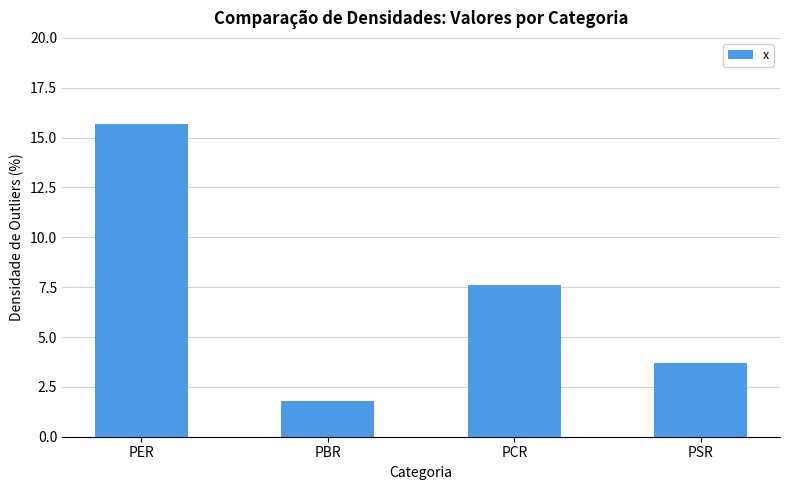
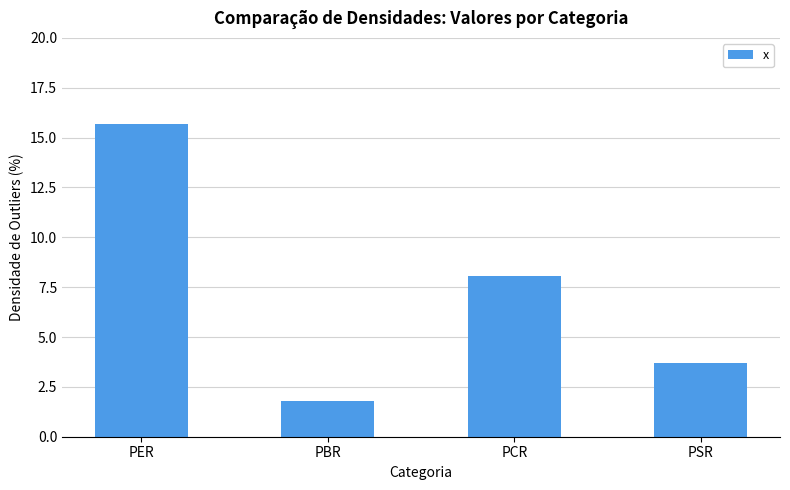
PCR: 7.6 -> 8.0
